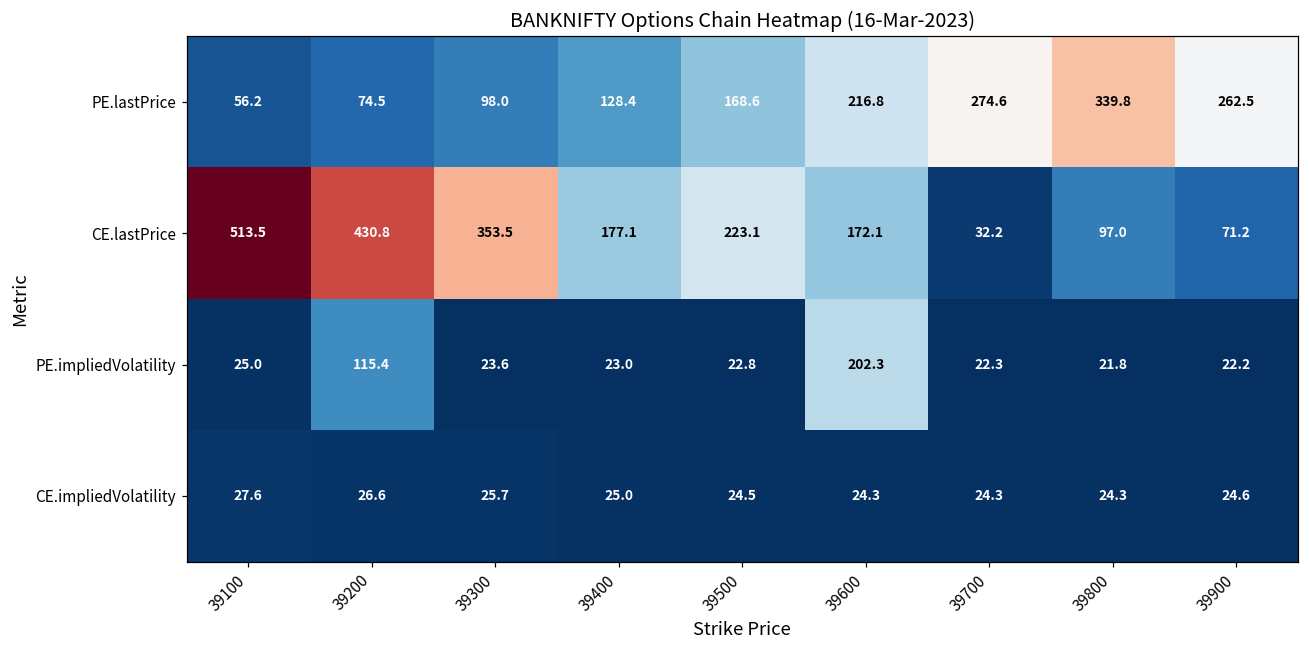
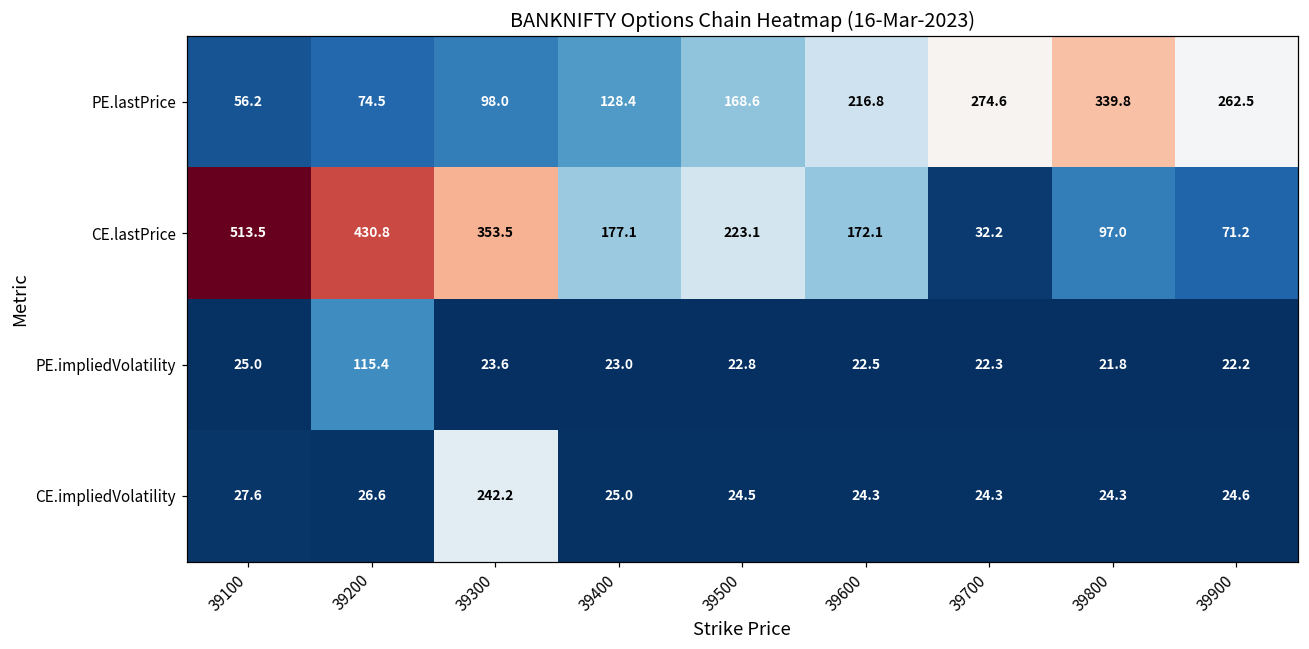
PE.impliedVolatility, 39600: 202.3 -> 22.5
CE.impliedVolatility, 39300: 25.7 -> 242.2
